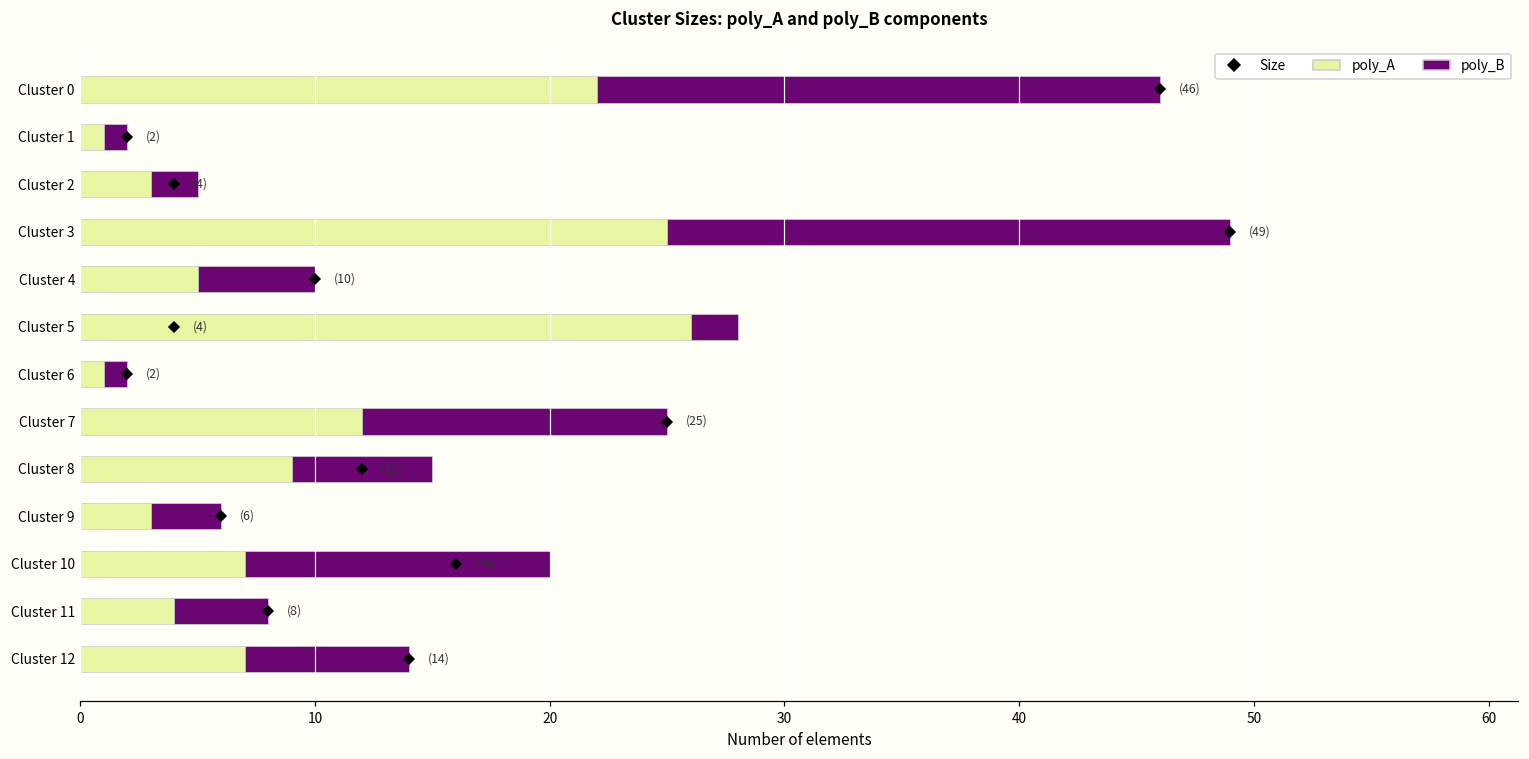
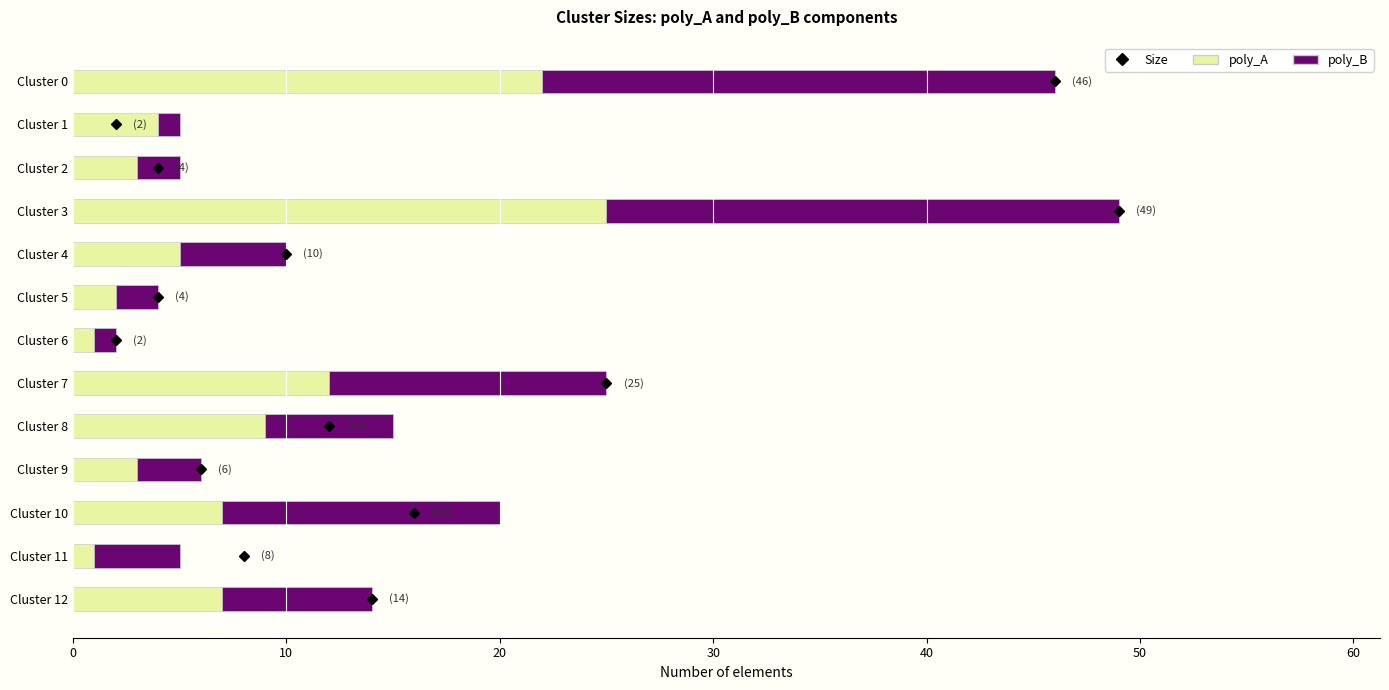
poly_A, Cluster 1: 1 -> 4
poly_A, Cluster 5: 26 -> 2
poly_A, Cluster 11: 4 -> 1
